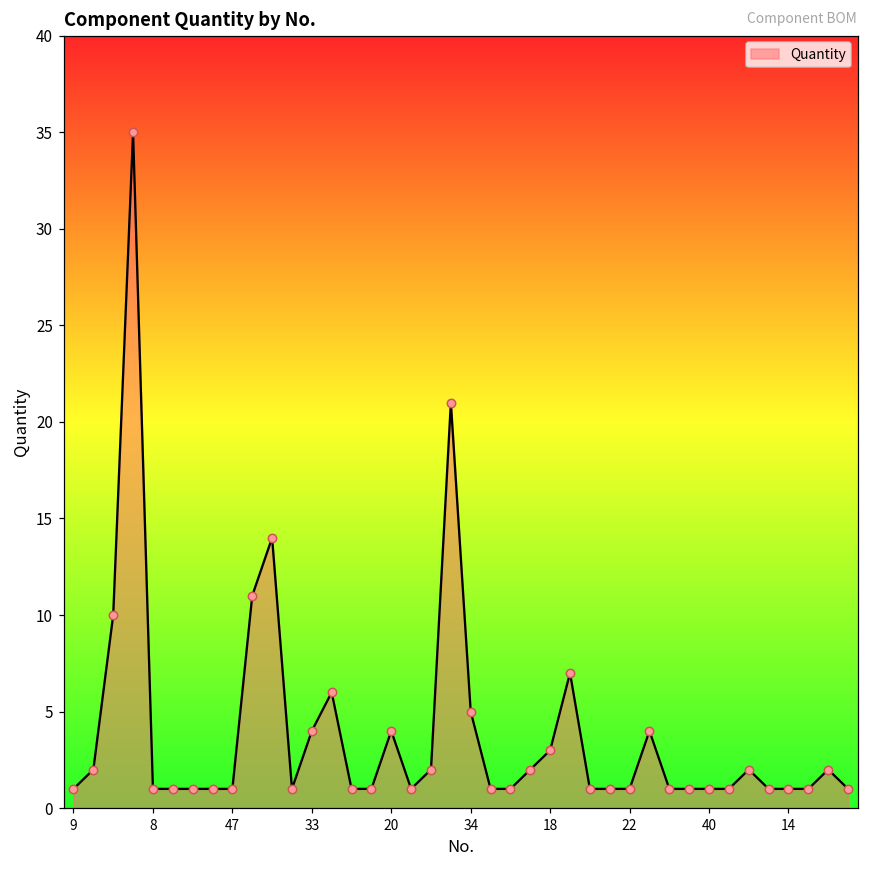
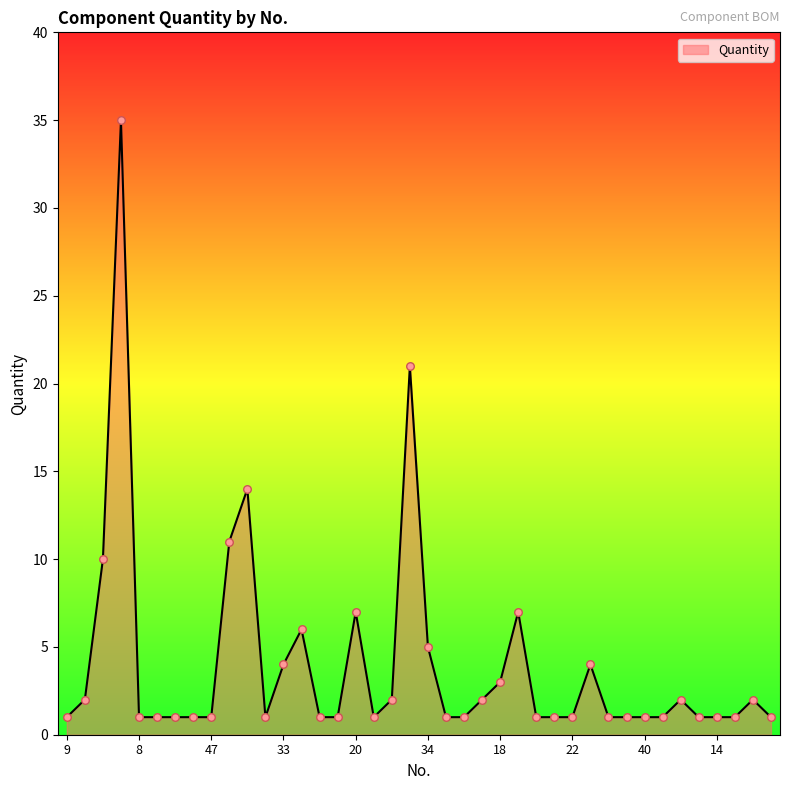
20: 4 -> 7
